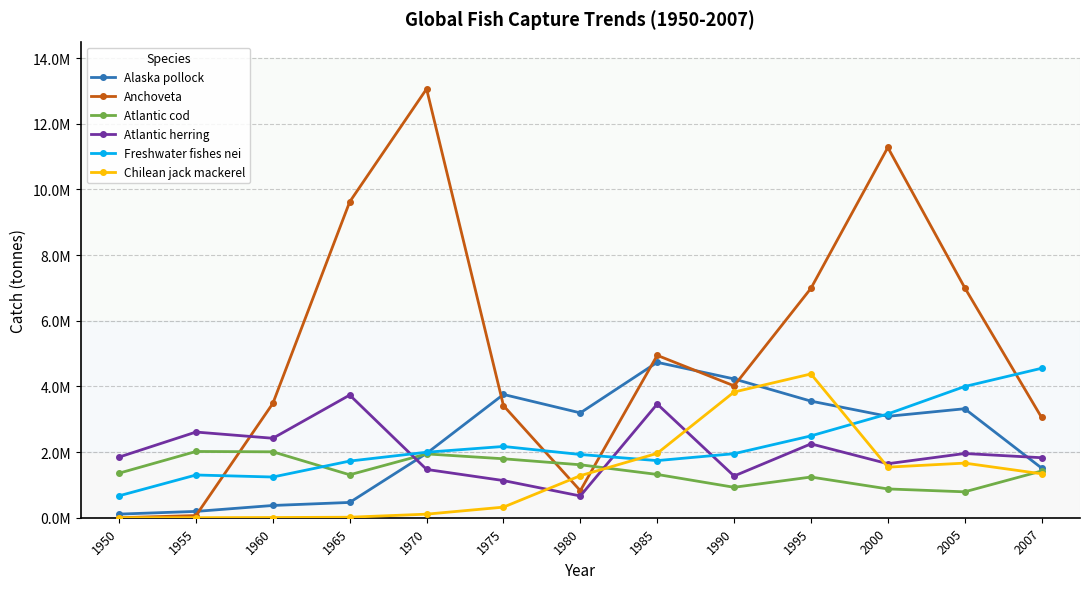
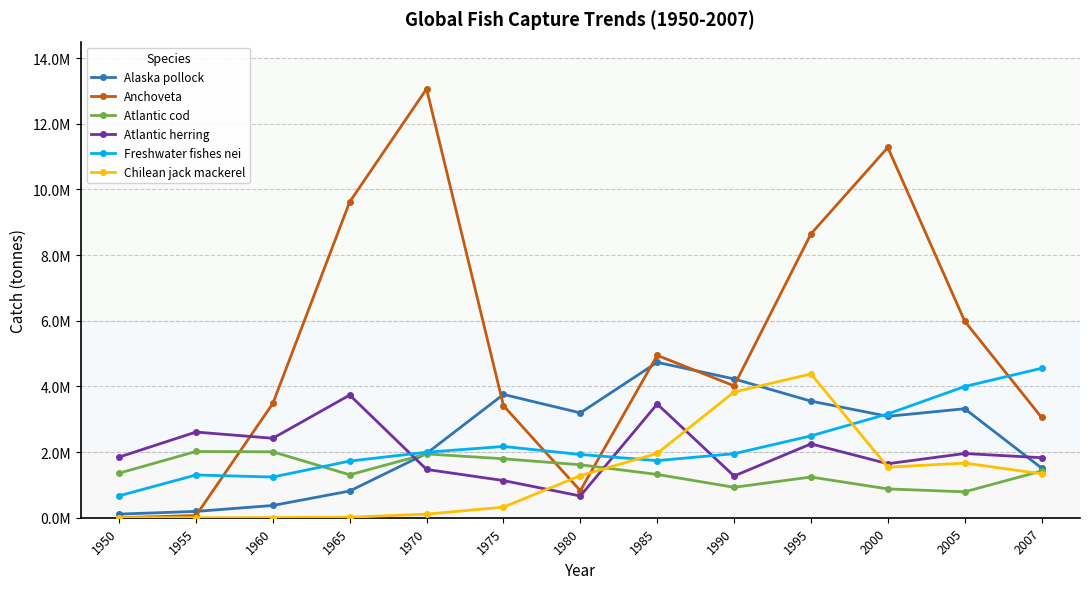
Alaska pollock, 1965: 500000 -> 800000
Anchoveta, 1995: 7000000 -> 8600000
Anchoveta, 2005: 7000000 -> 6000000
